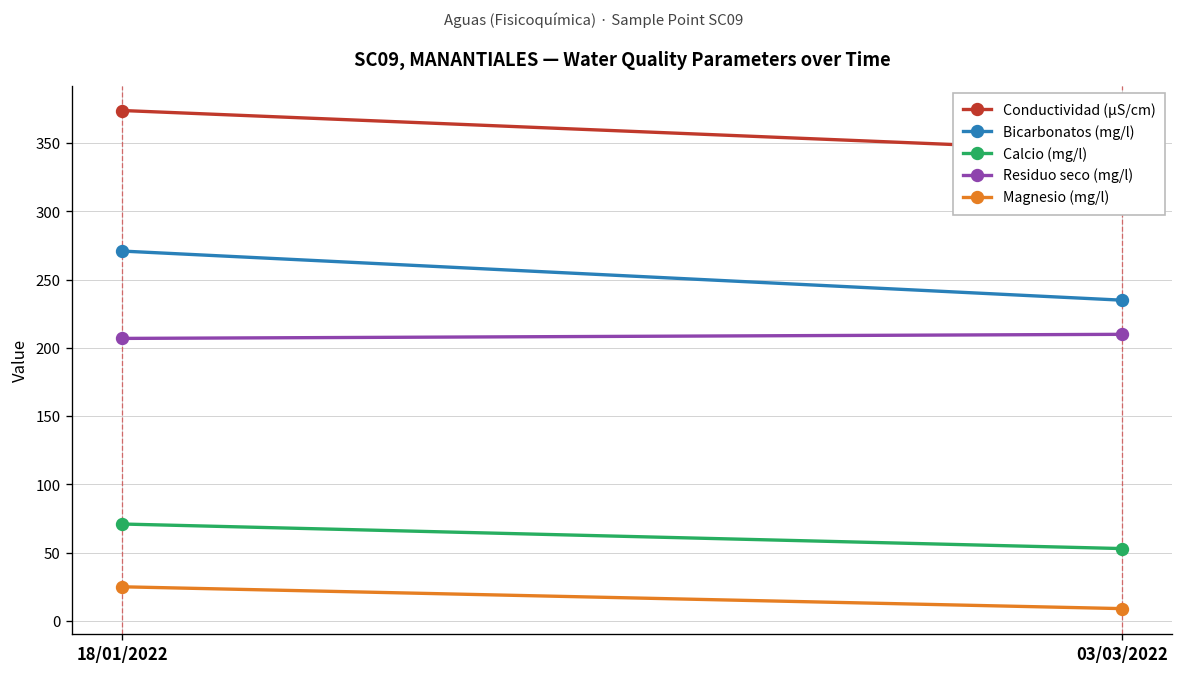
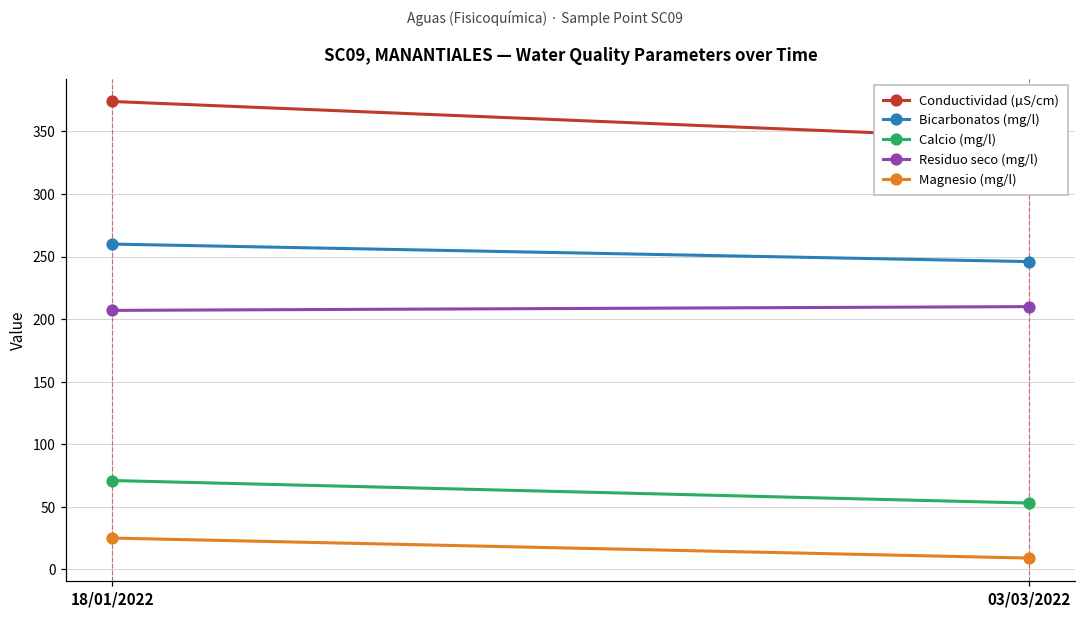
Bicarbonatos (mg/l), 18/01/2022: 271 -> 260
Bicarbonatos (mg/l), 03/03/2022: 235 -> 246
